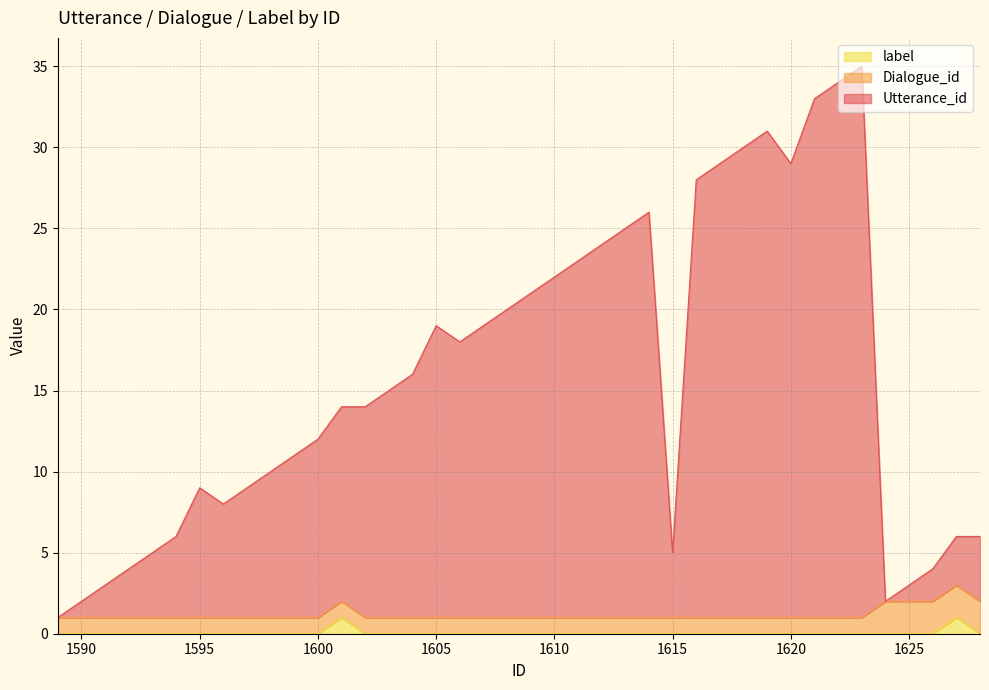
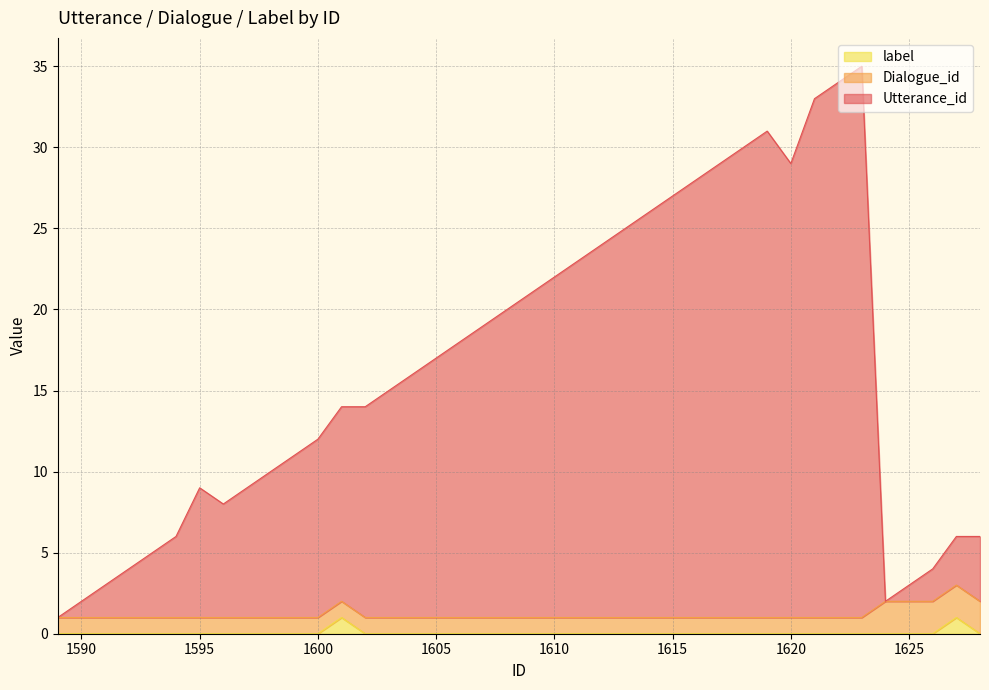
Utterance_id, 1605: 18 -> 16
Utterance_id, 1615: 4 -> 26
